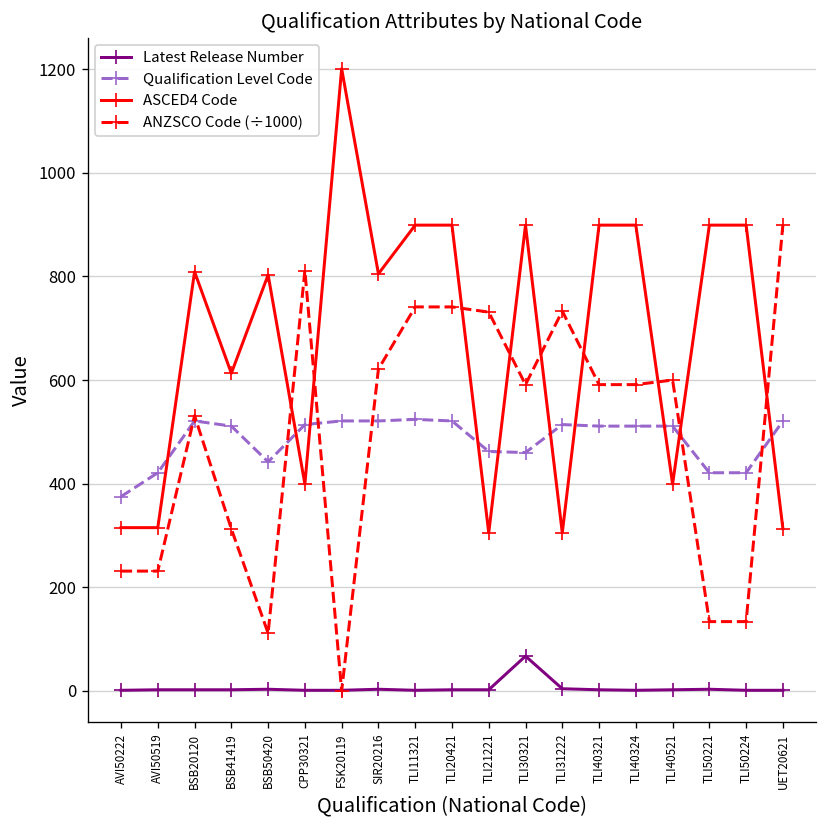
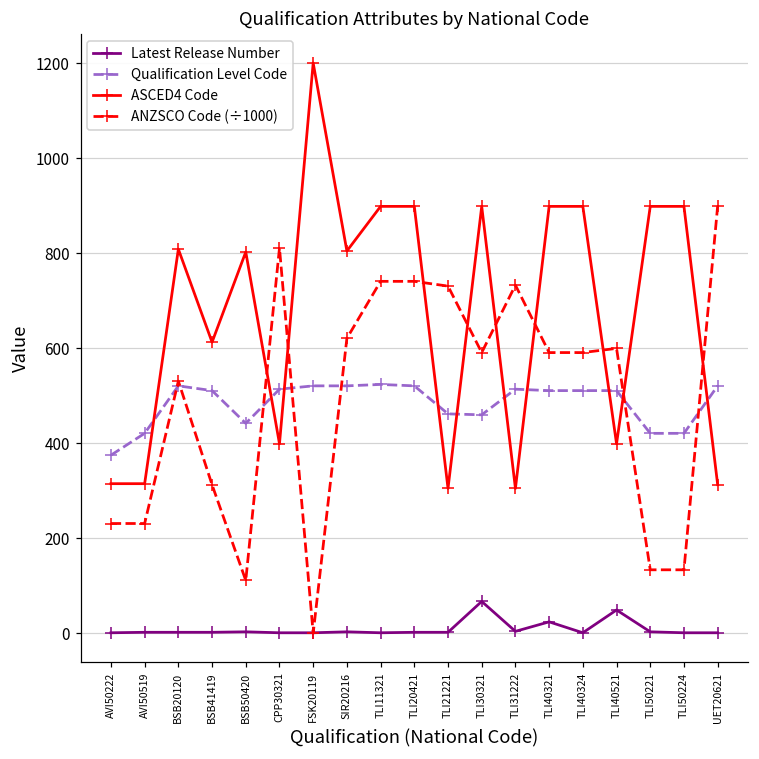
Latest Release Number, TLI40321: 0 -> 20
Latest Release Number, TLI40521: 0 -> 50
